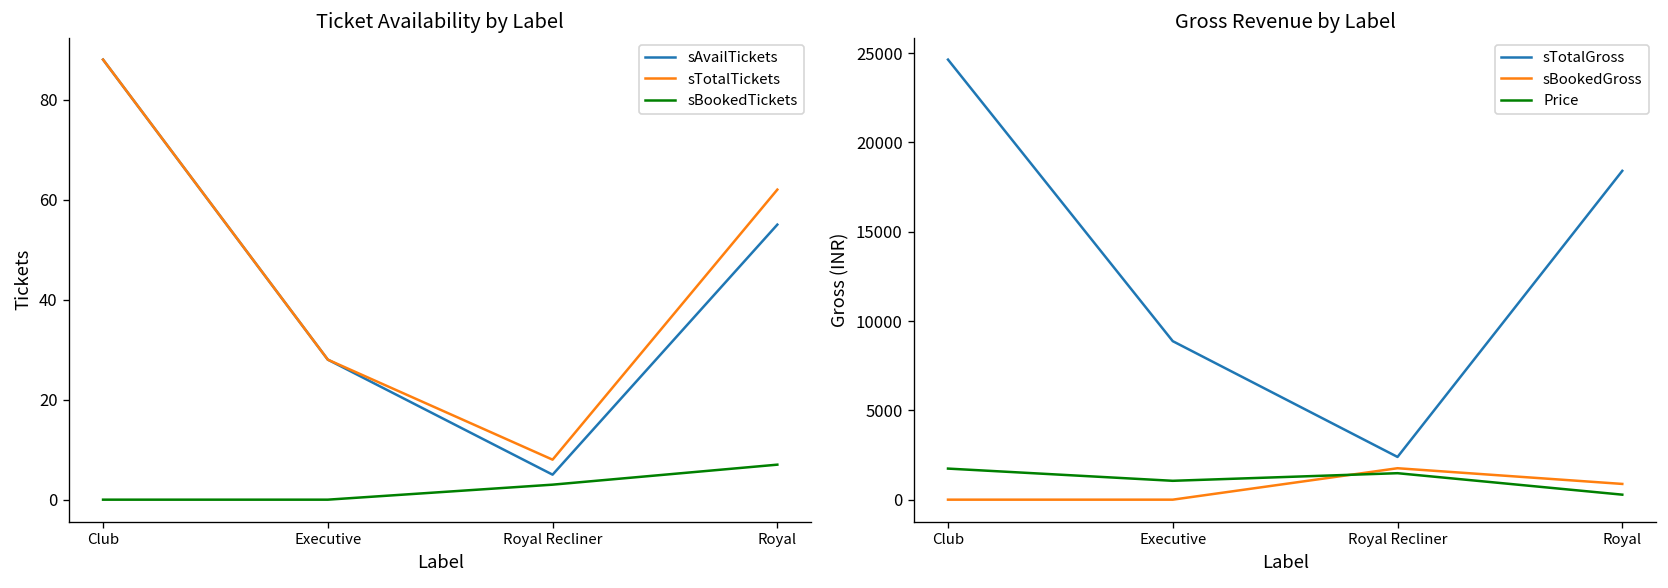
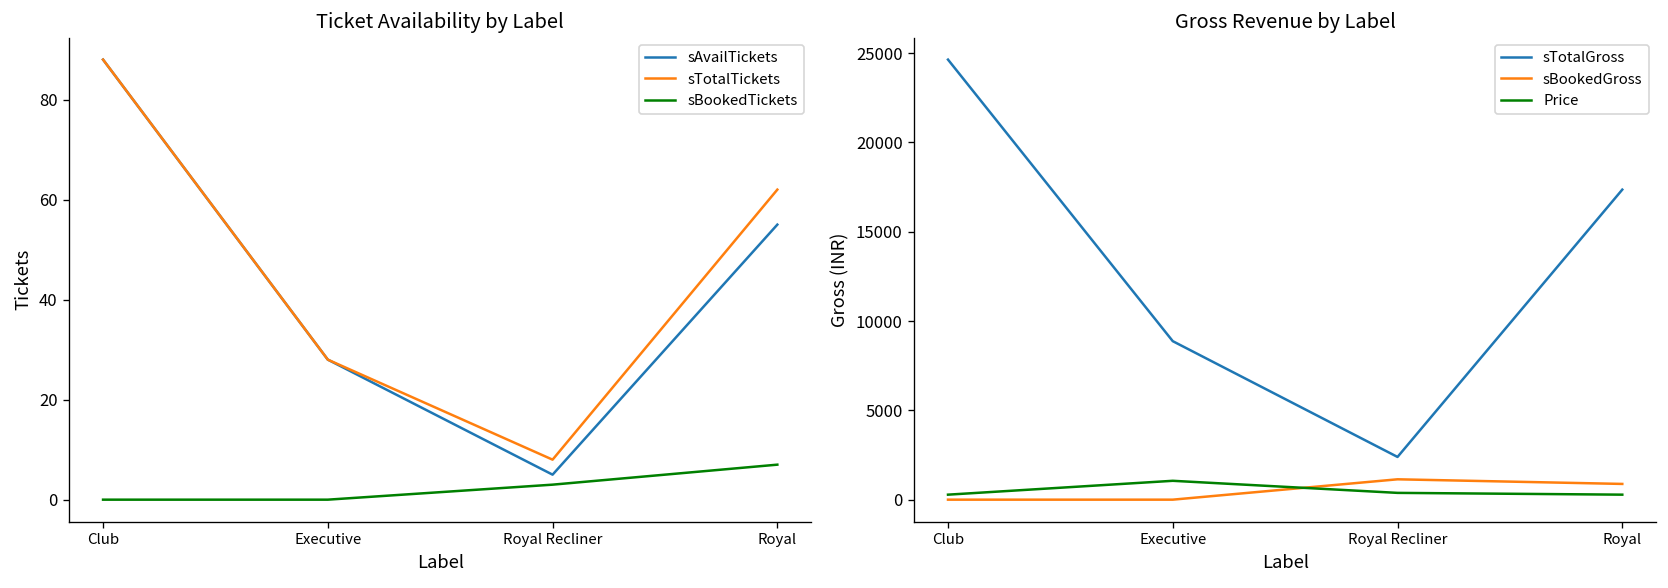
Gross Revenue by Label, Price, Club: 1700 -> 300
Gross Revenue by Label, sBookedGross, Royal Recliner: 1800 -> 1100
Gross Revenue by Label, Price, Royal Recliner: 1500 -> 400
Gross Revenue by Label, sTotalGross, Royal: 18400 -> 17400
